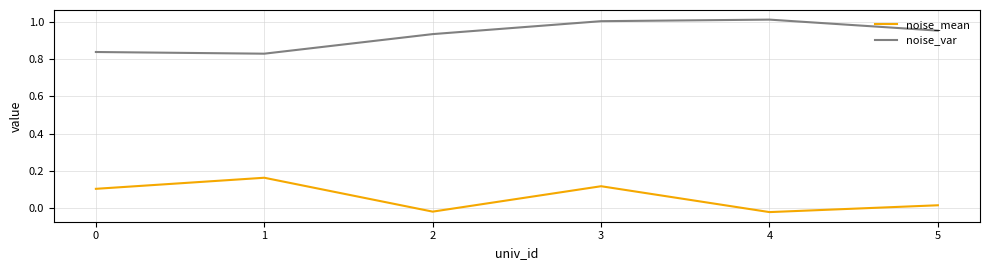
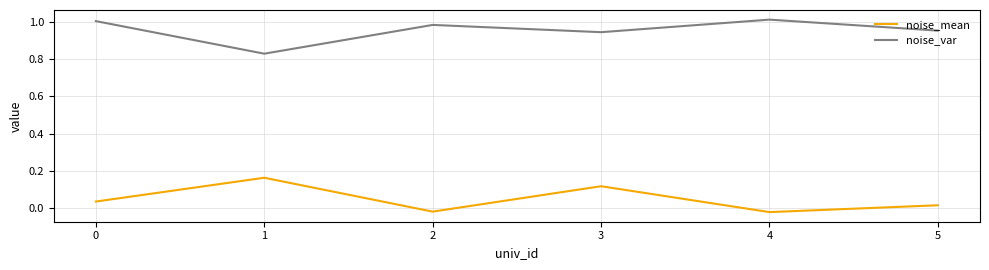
noise_mean, 0: 0.10 -> 0.04
noise_var, 0: 0.84 -> 1.00
noise_var, 2: 0.93 -> 0.98
noise_var, 3: 1.00 -> 0.94
